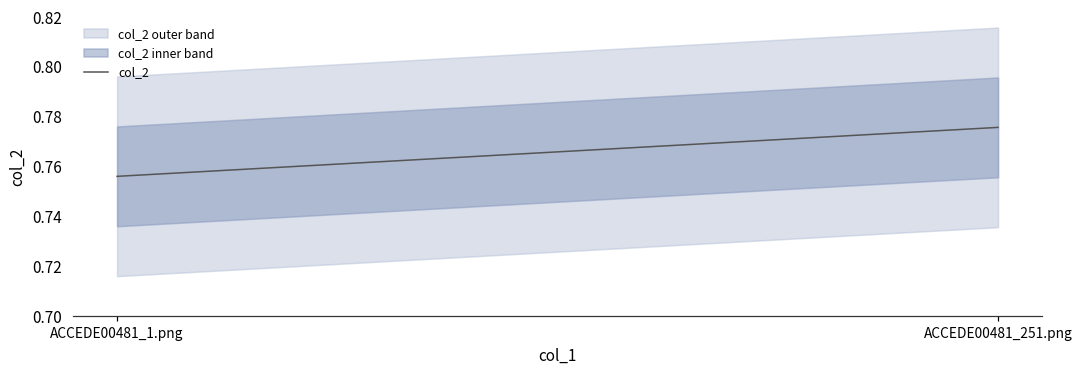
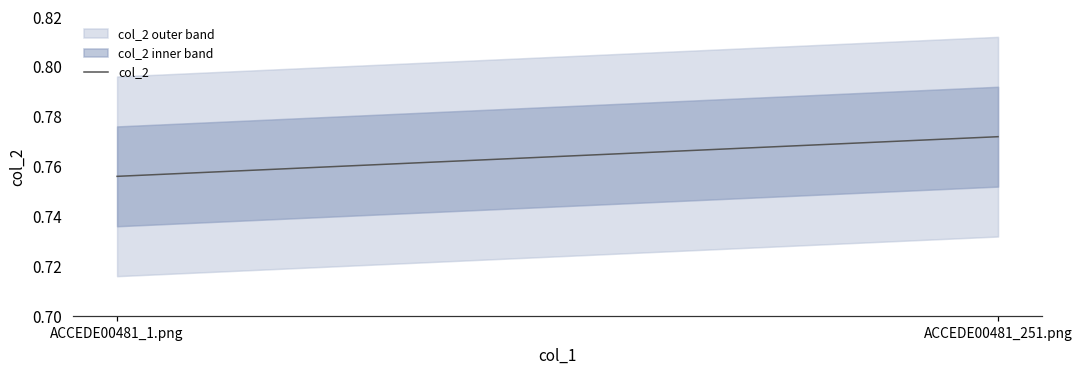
col_2, ACCEDE00481_251.png: 0.776 -> 0.772
